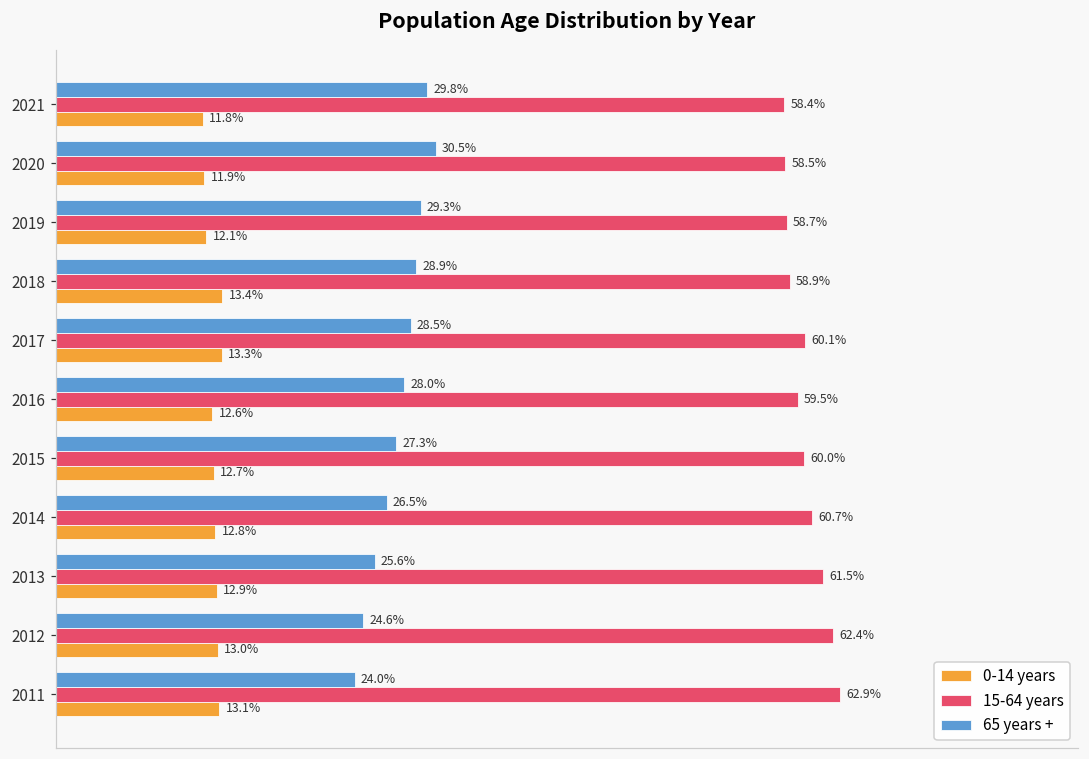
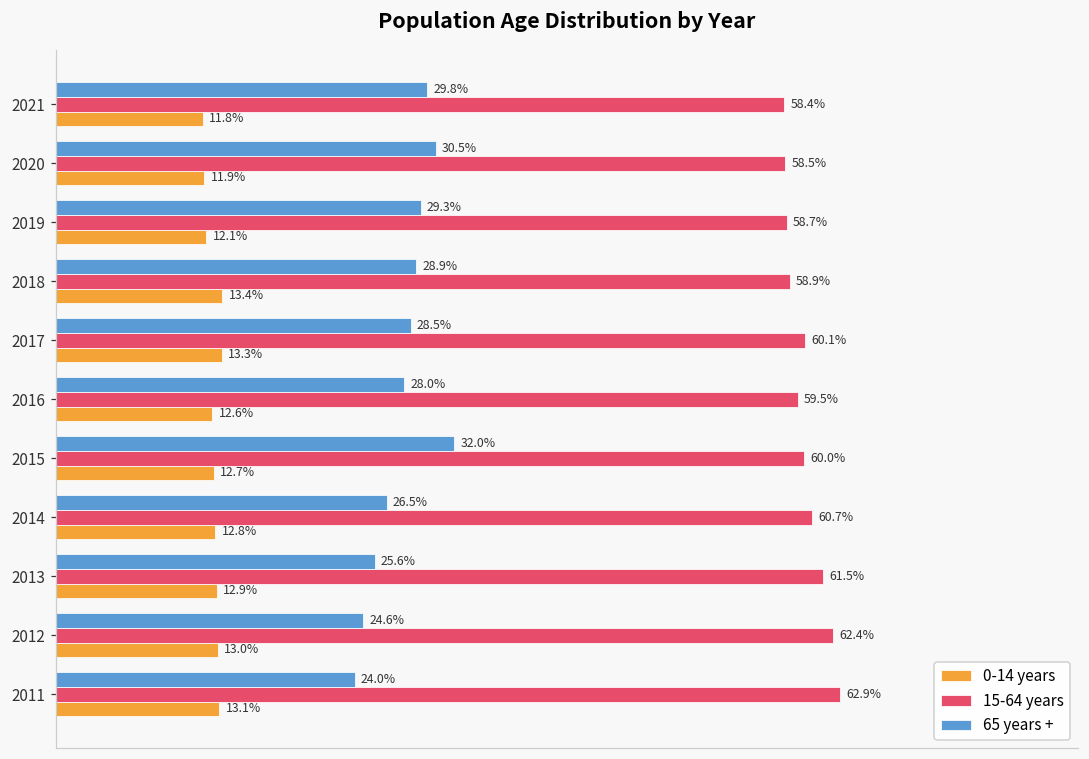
65 years +, 2015: 27.3% -> 32.0%
